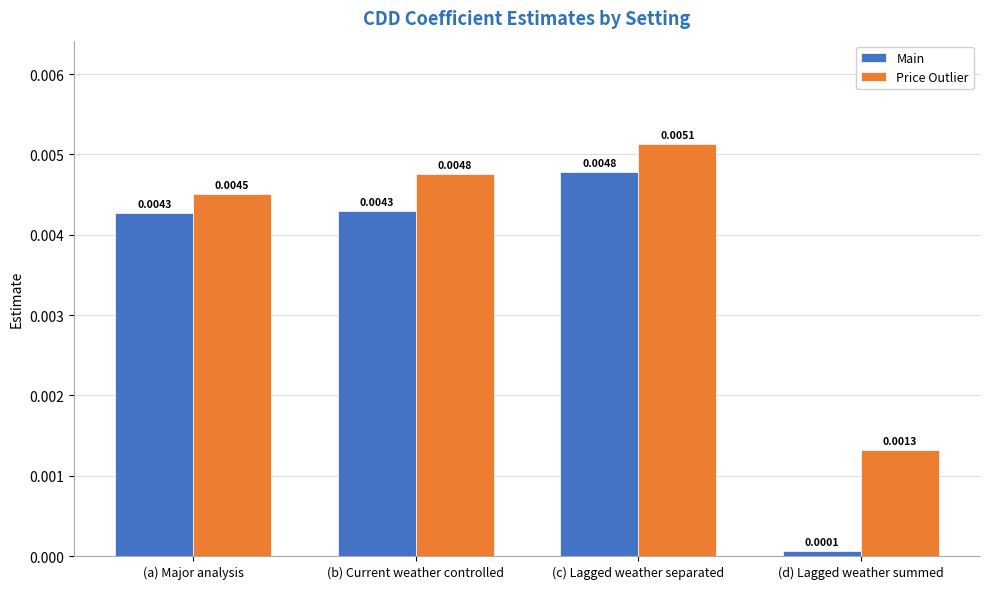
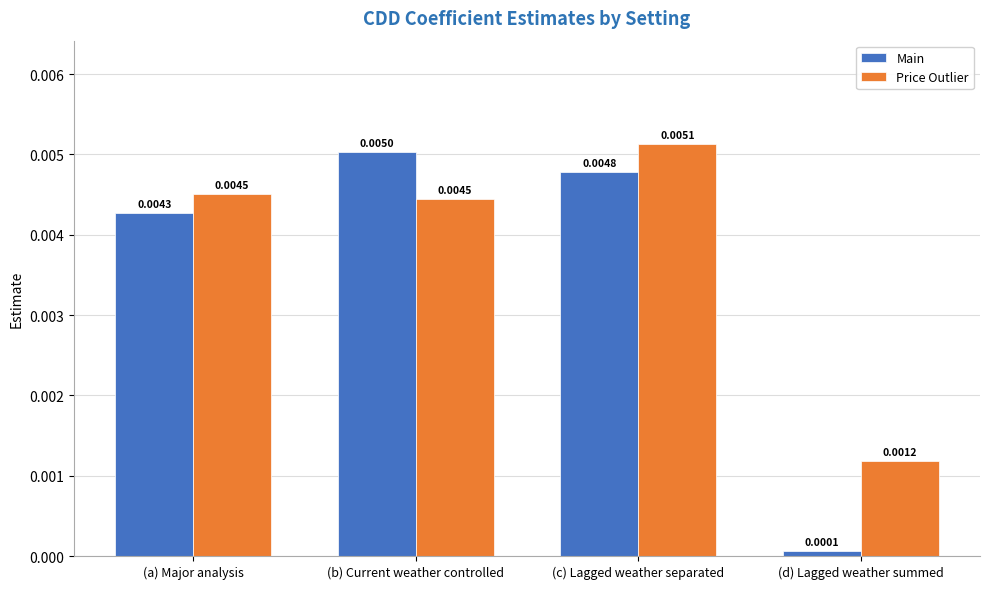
Main, (b) Current weather controlled: 0.0043 -> 0.0050
Price Outlier, (b) Current weather controlled: 0.0048 -> 0.0045
Price Outlier, (d) Lagged weather summed: 0.0013 -> 0.0012
